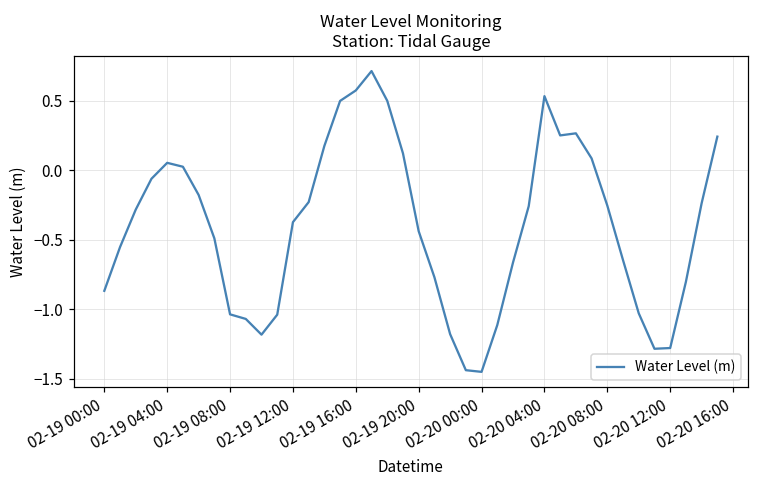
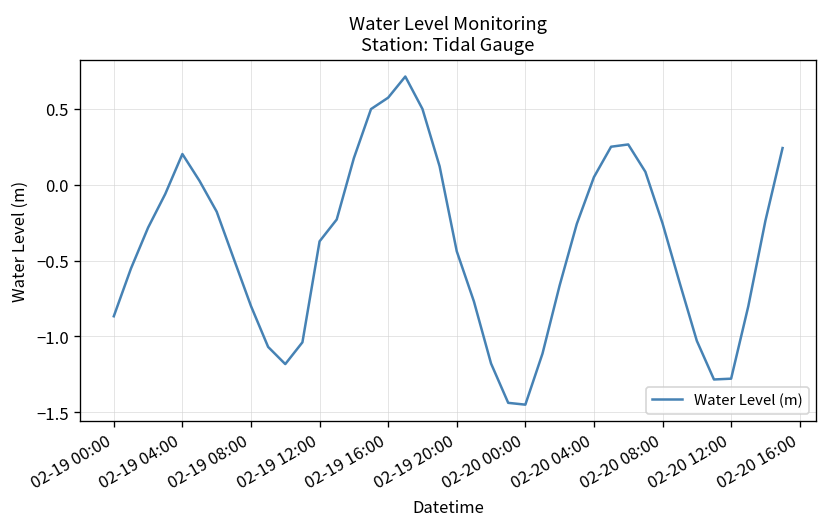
02-19 04:00: 0.05 -> 0.20
02-19 08:00: -1.04 -> -0.80
02-20 04:00: 0.53 -> 0.05
